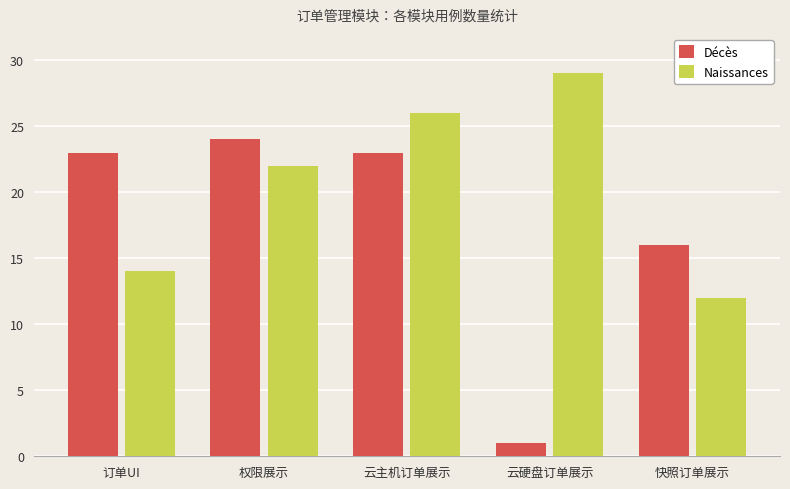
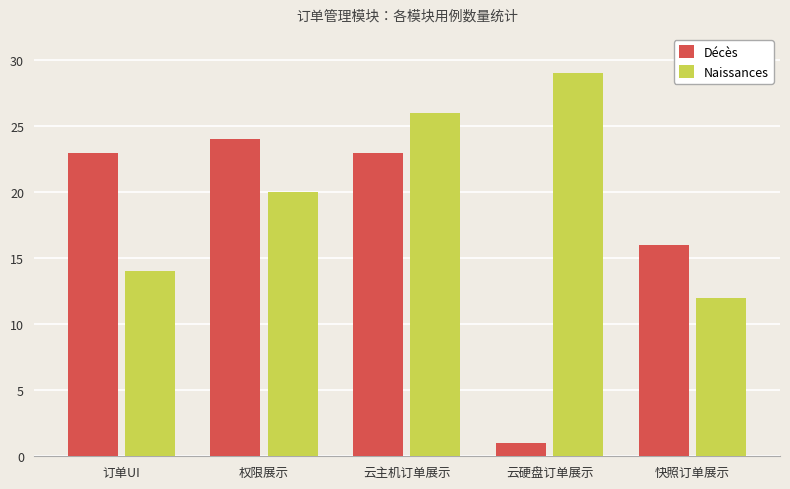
Naissances, 权限展示: 22 -> 20
